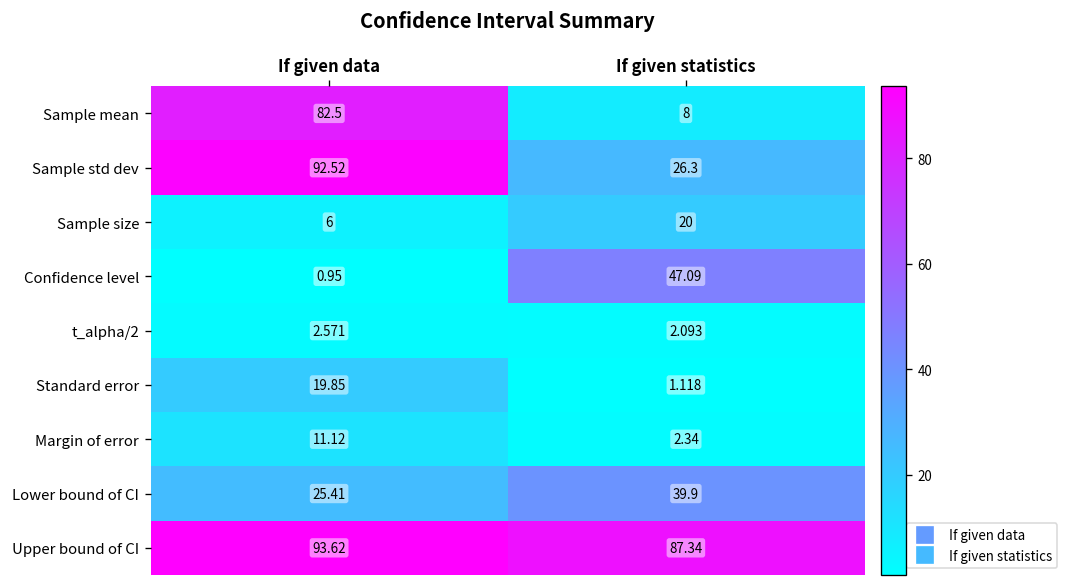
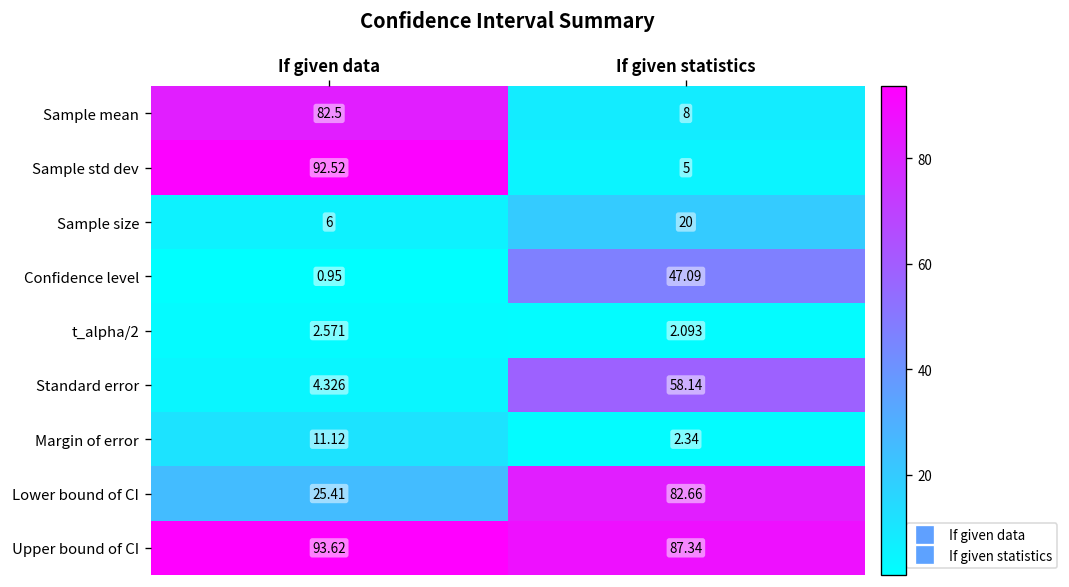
Sample std dev, If given statistics: 26.3 -> 5
Standard error, If given data: 19.85 -> 4.326
Standard error, If given statistics: 1.118 -> 58.14
Lower bound of CI, If given statistics: 39.9 -> 82.66
